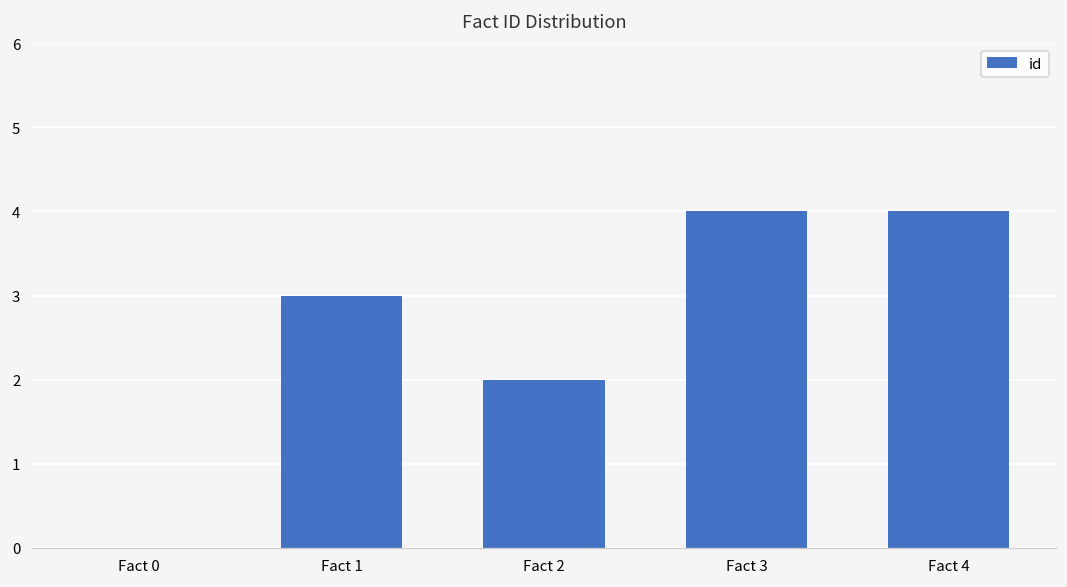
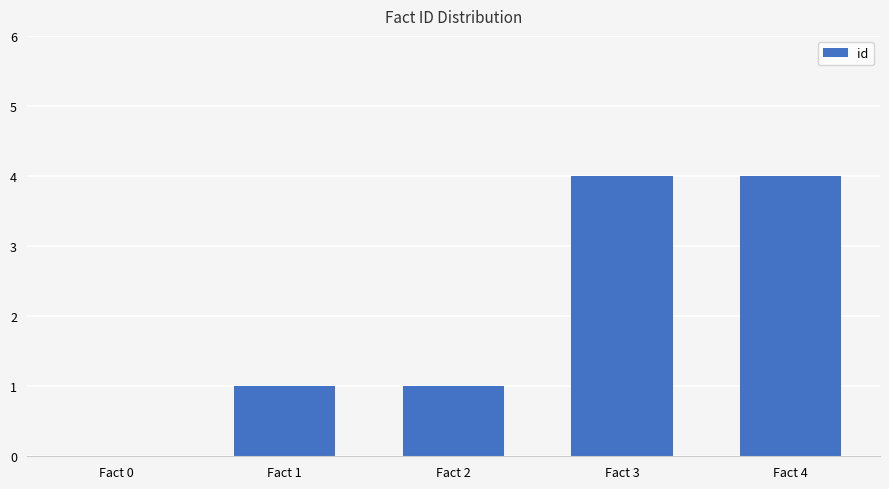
Fact 1: 3 -> 1
Fact 2: 2 -> 1
